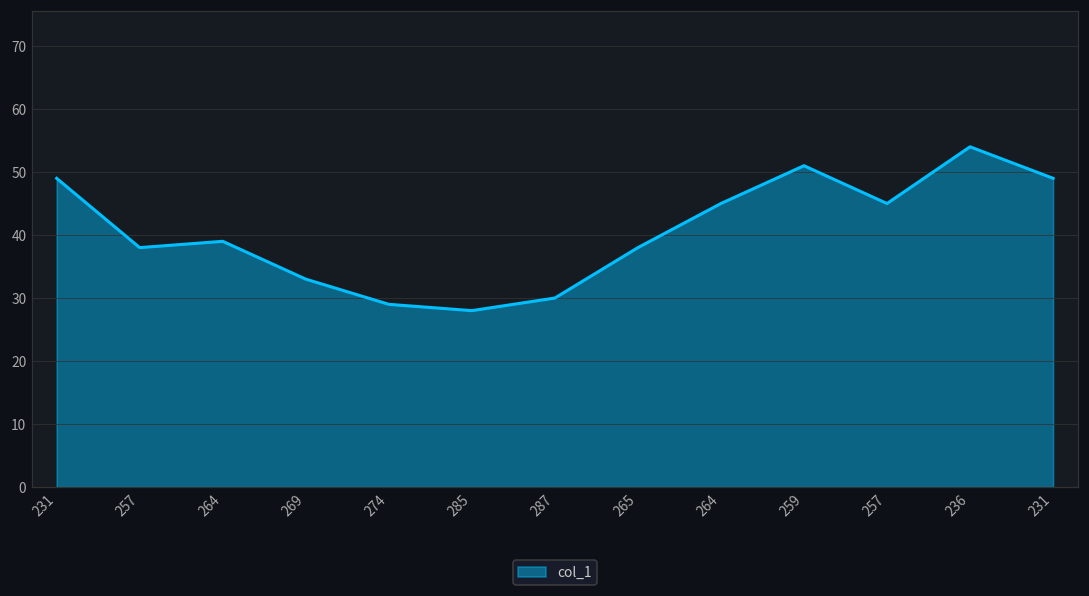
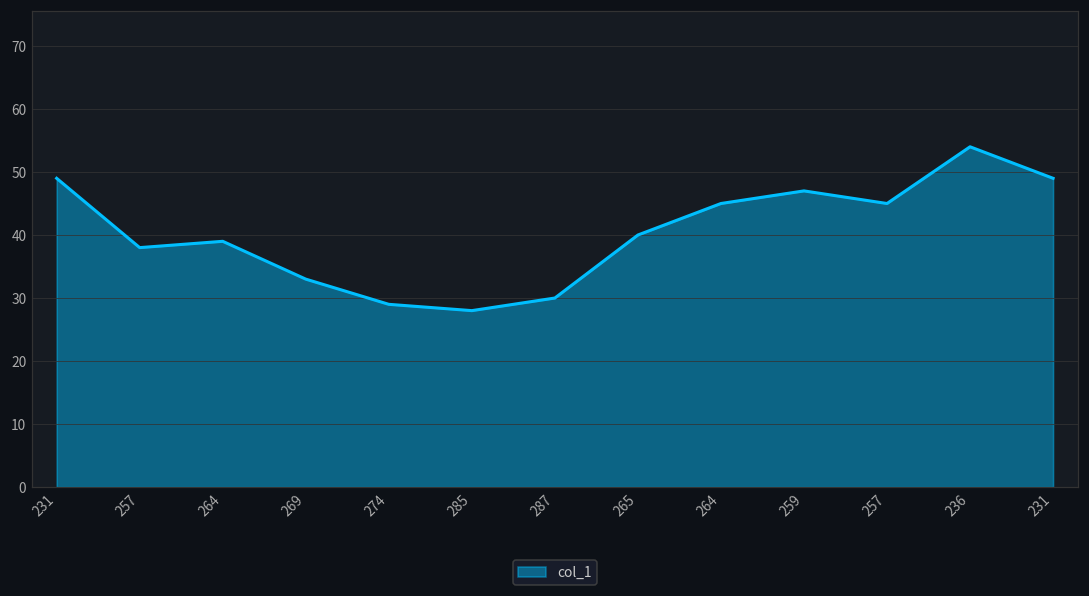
265: 38 -> 40
259: 51 -> 47
